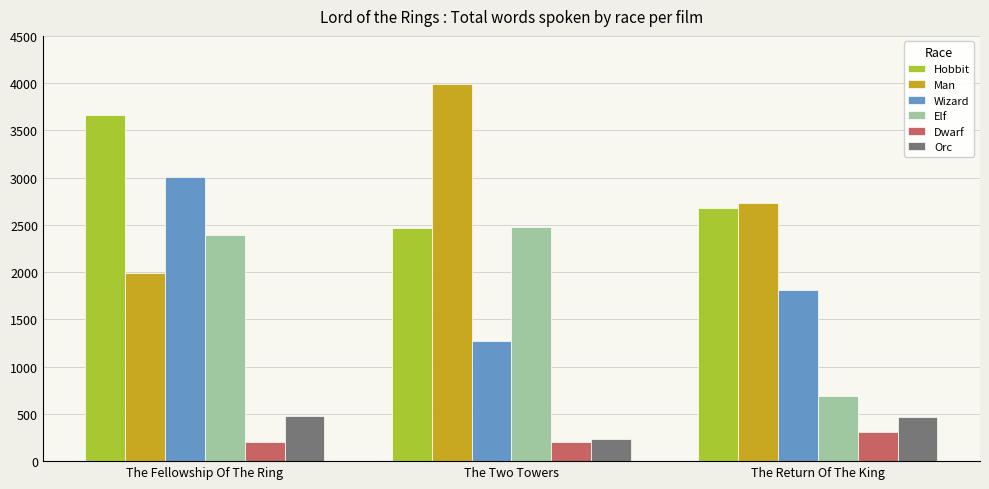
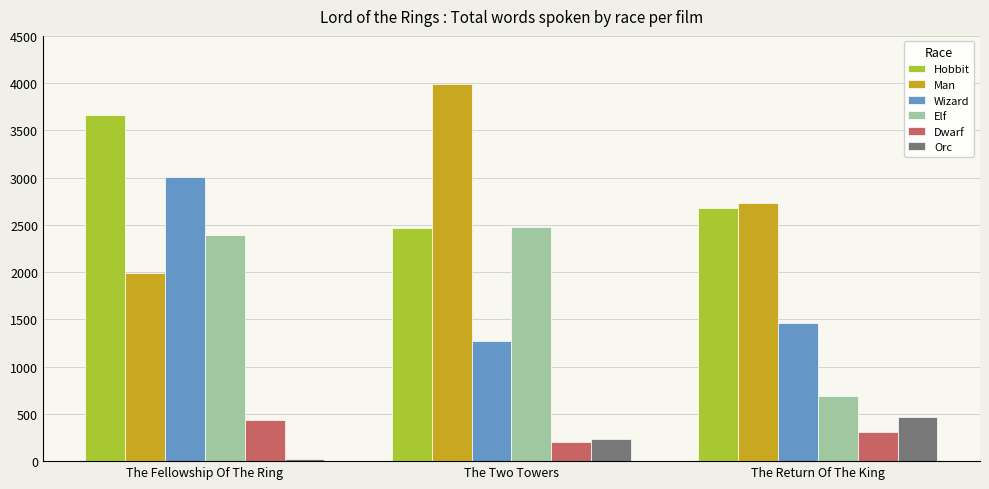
Dwarf, The Fellowship Of The Ring: 200 -> 400
Orc, The Fellowship Of The Ring: 500 -> 0
Wizard, The Return Of The King: 1800 -> 1500
